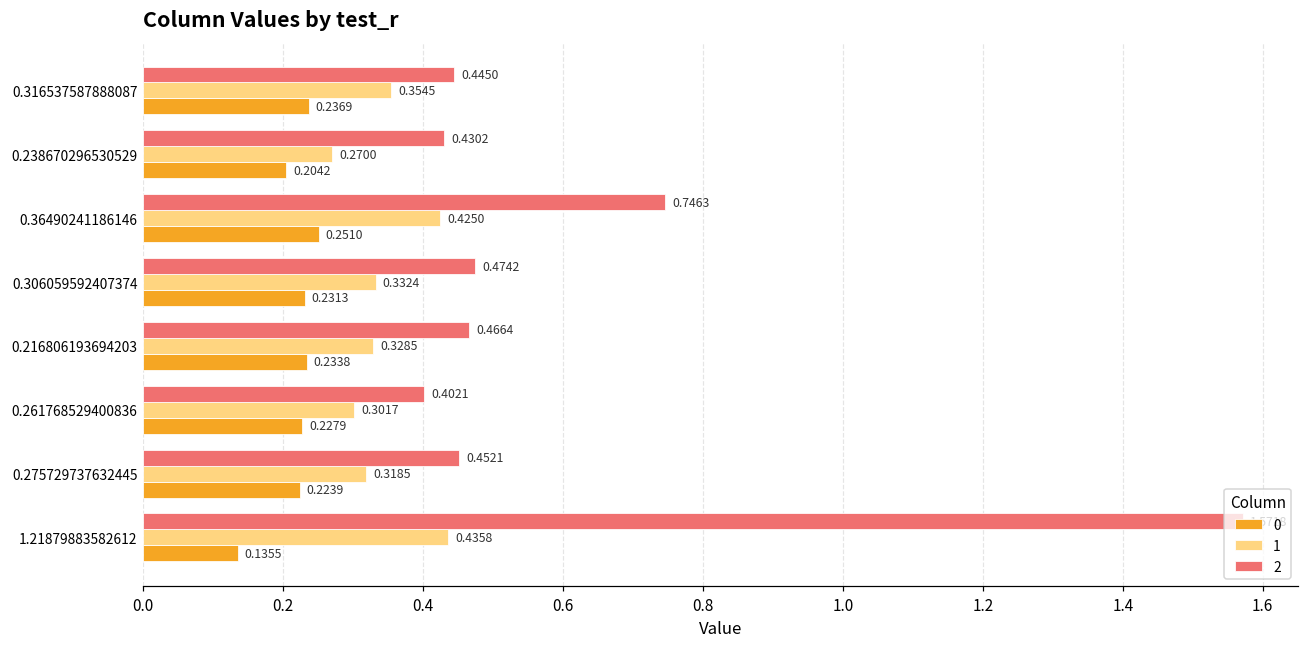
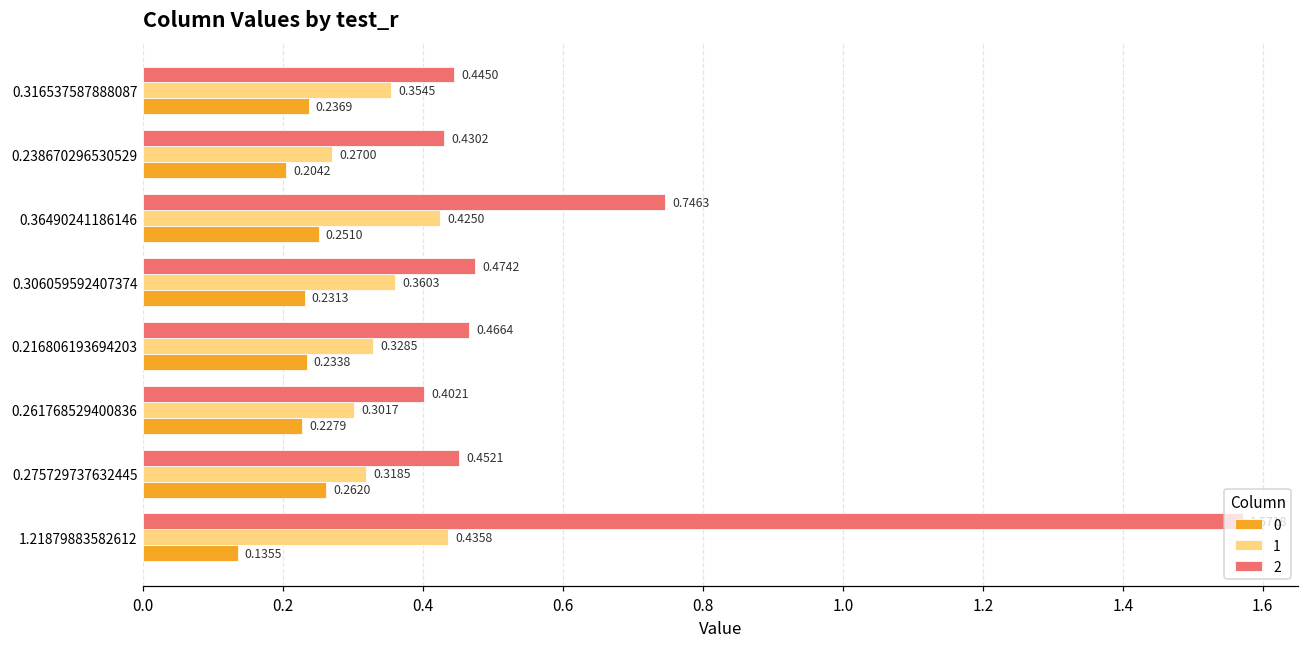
1, 0.306059592407374: 0.3324 -> 0.3603
0, 0.275729737632445: 0.2239 -> 0.2620
